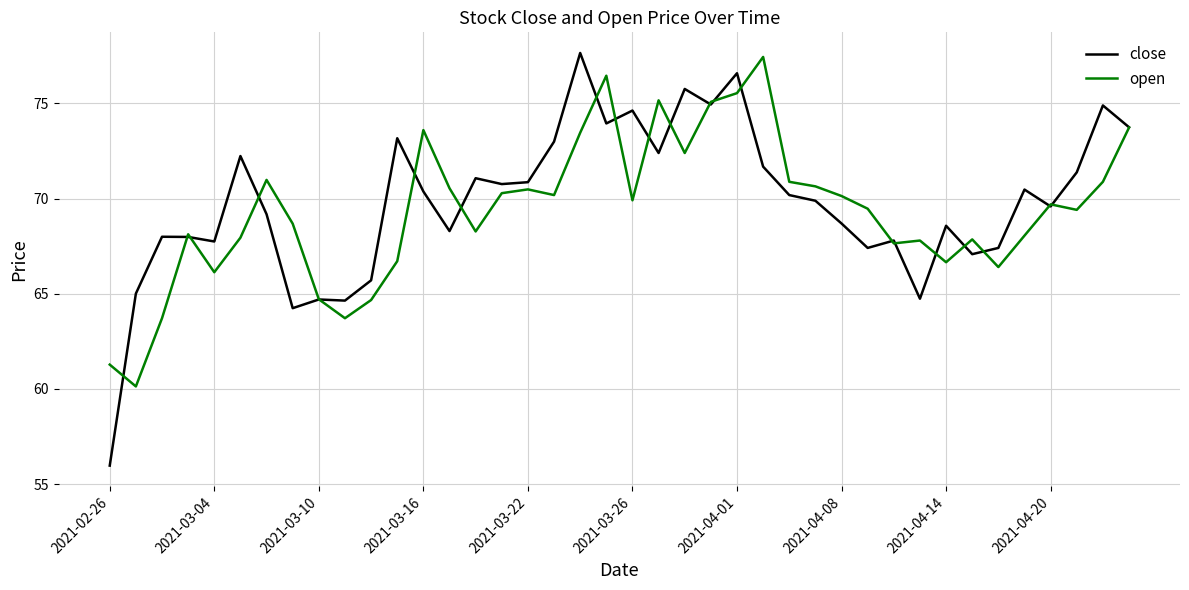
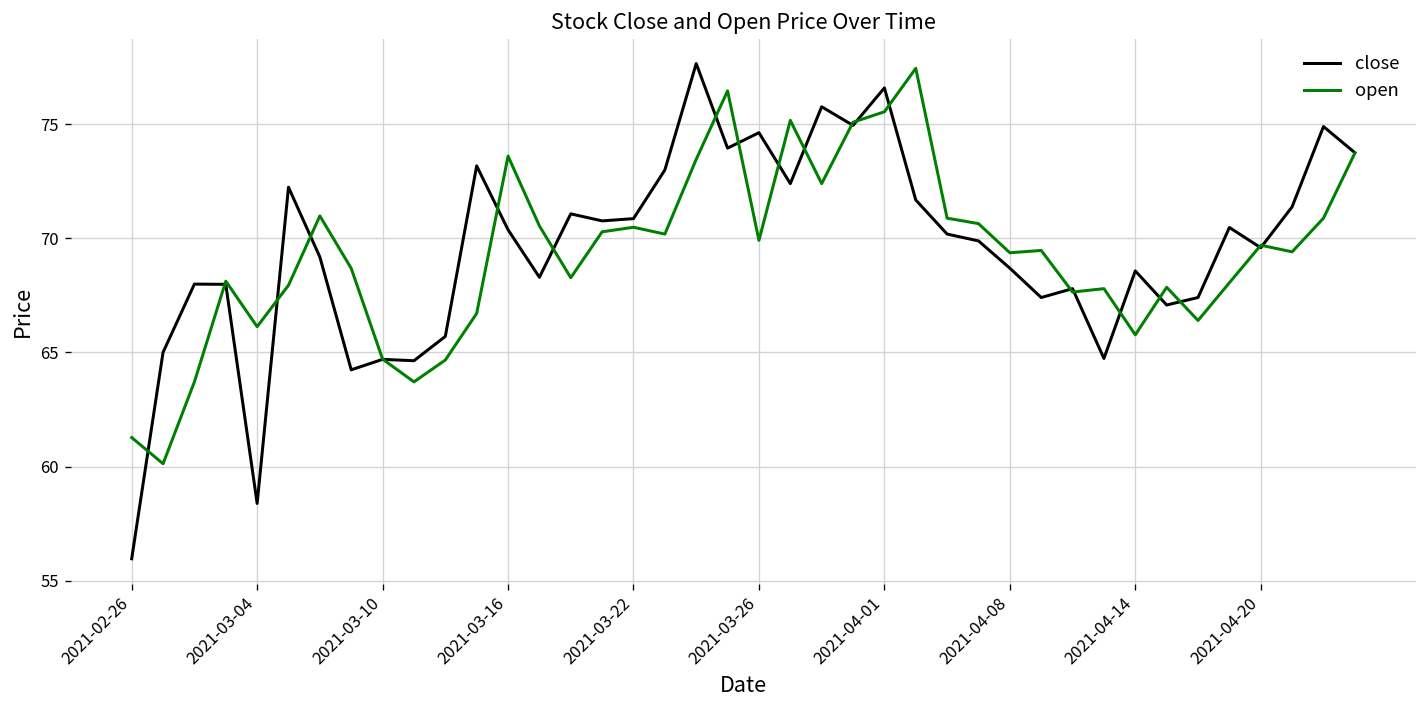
close, 2021-03-04: 67.7 -> 58.4
open, 2021-04-08: 70.1 -> 69.4
open, 2021-04-14: 66.7 -> 65.8
